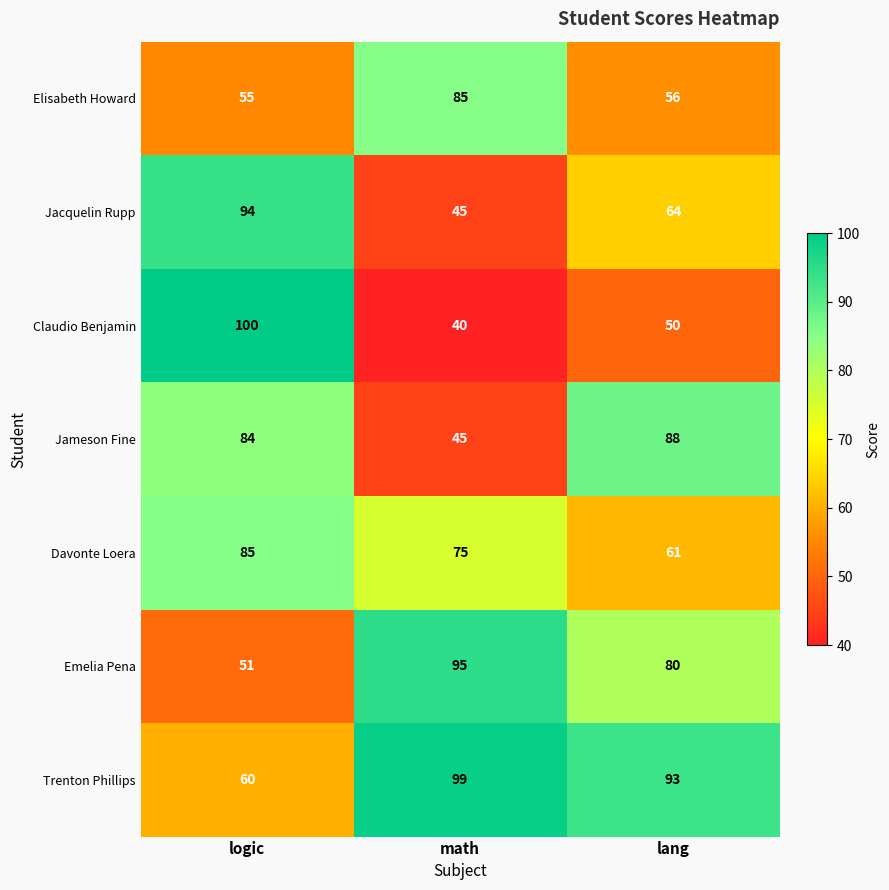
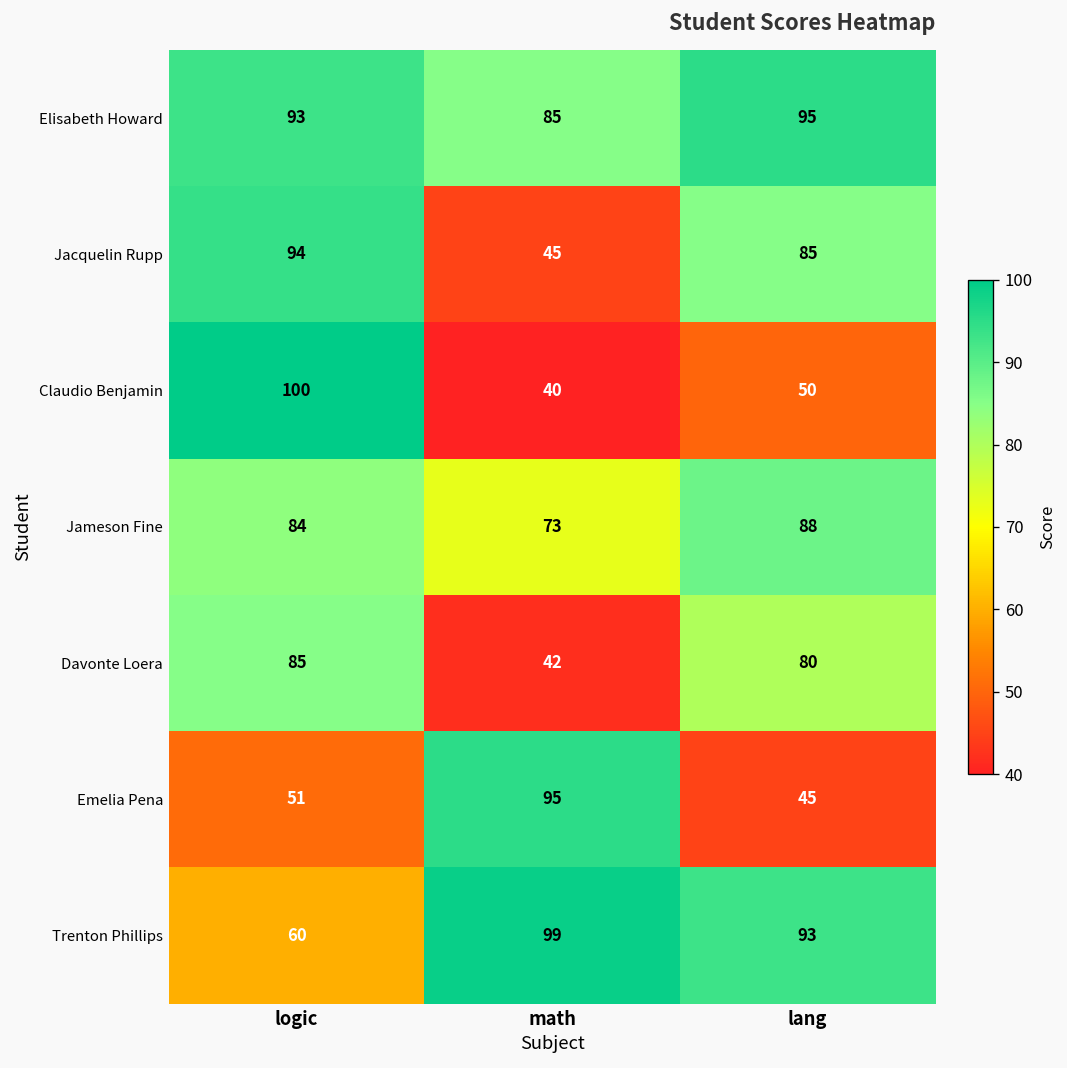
Elisabeth Howard, logic: 55 -> 93
Elisabeth Howard, lang: 56 -> 95
Jacquelin Rupp, lang: 64 -> 85
Jameson Fine, math: 45 -> 73
Davonte Loera, math: 75 -> 42
Davonte Loera, lang: 61 -> 80
Emelia Pena, lang: 80 -> 45
